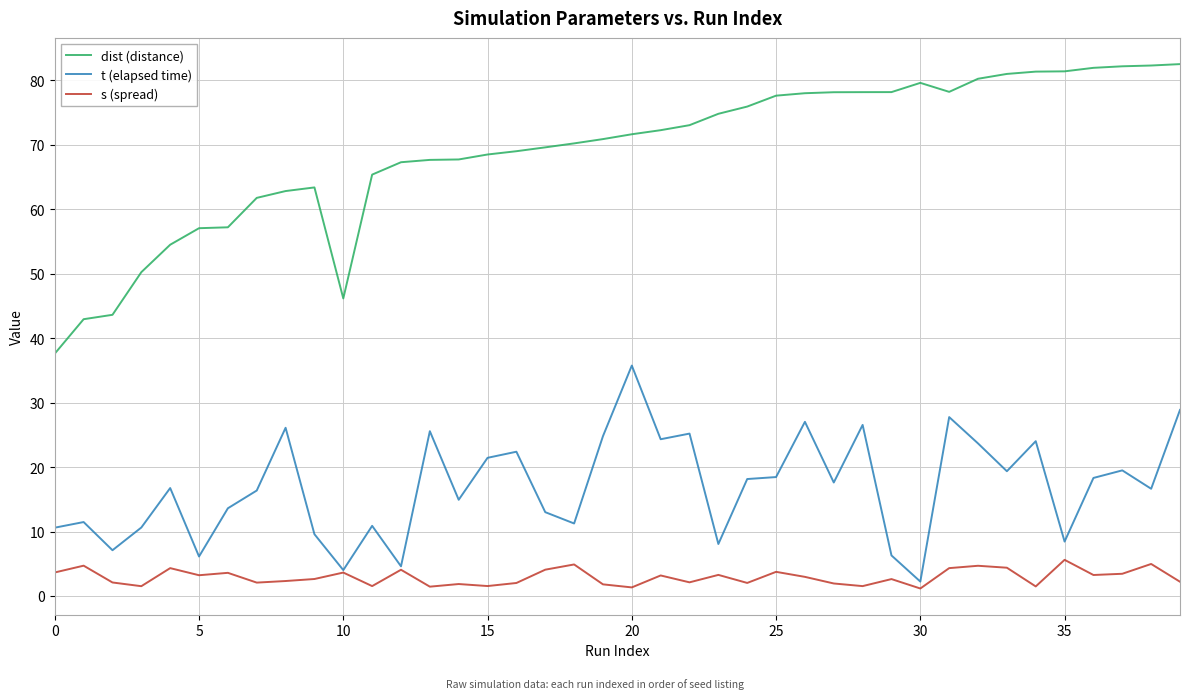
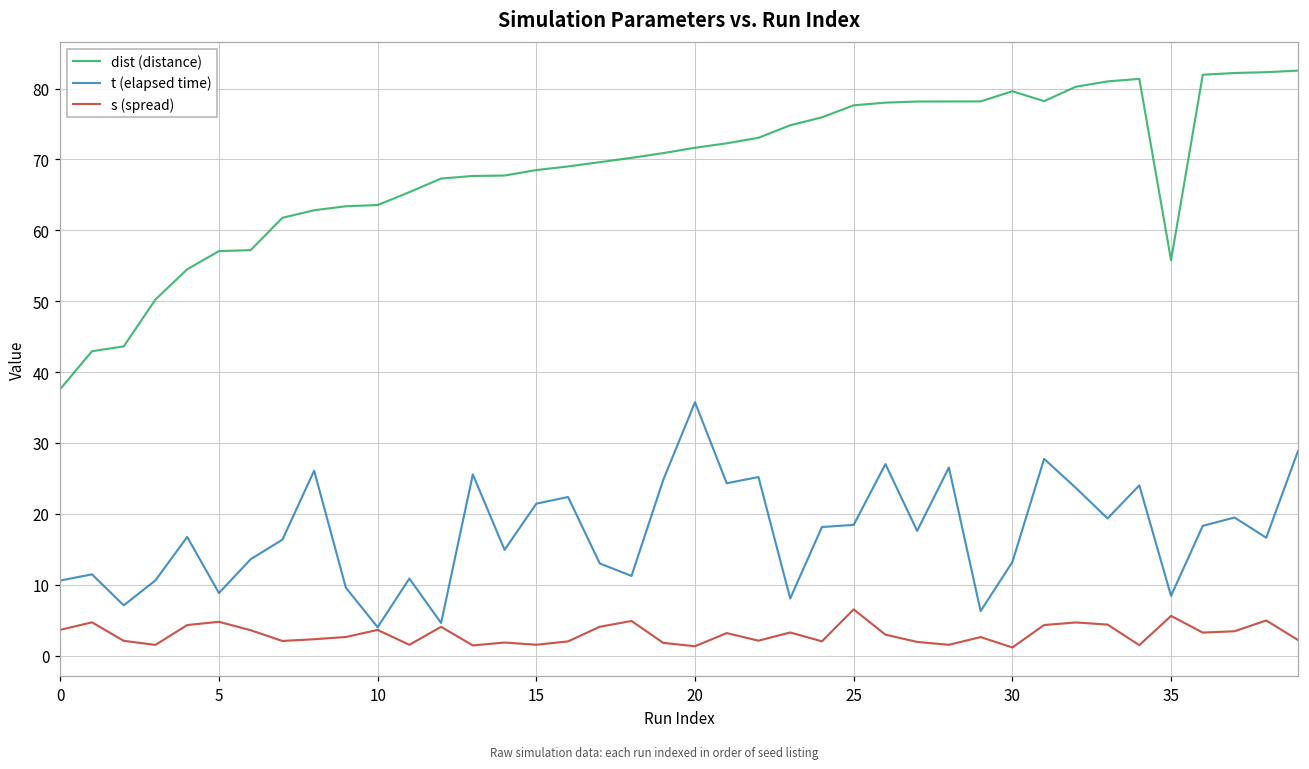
t (elapsed time), 5: 6 -> 9
s (spread), 5: 3 -> 5
dist (distance), 10: 46 -> 64
s (spread), 25: 4 -> 7
t (elapsed time), 30: 2 -> 13
dist (distance), 35: 81 -> 56
